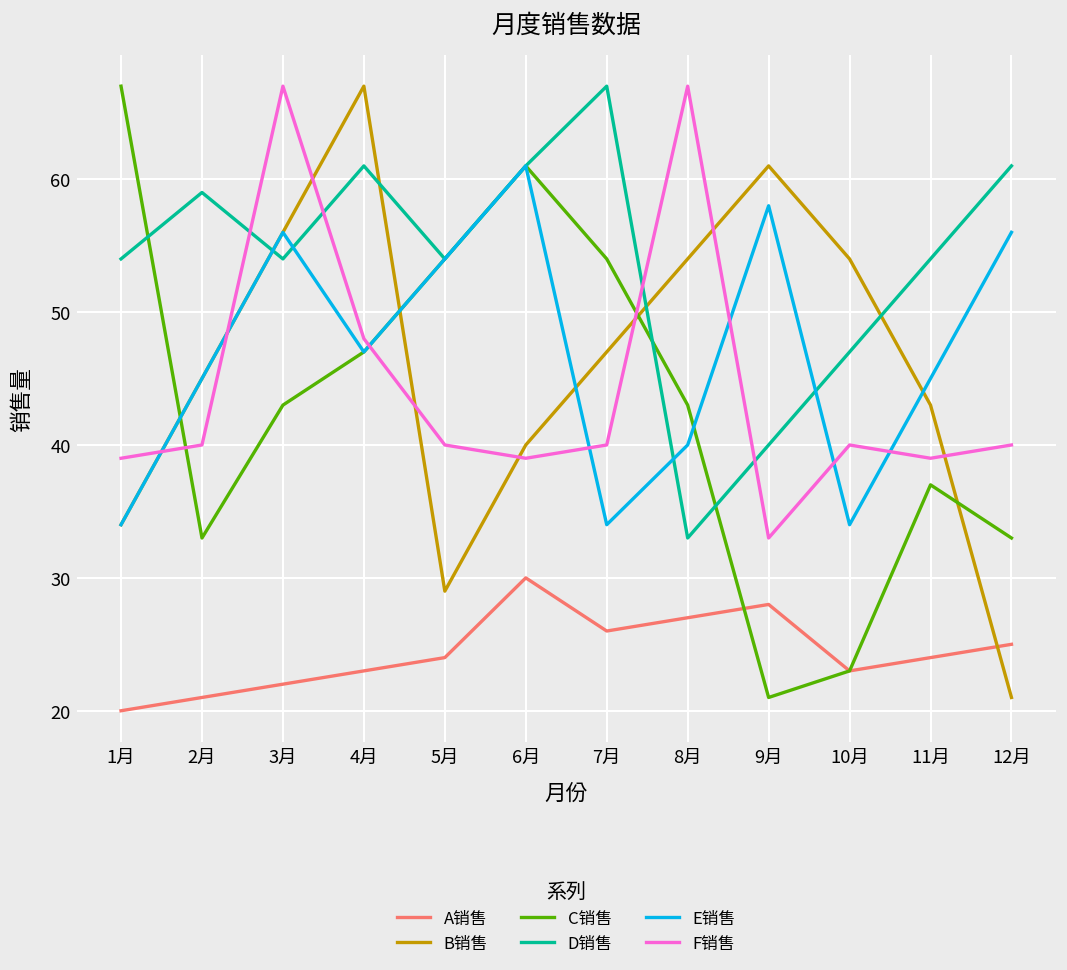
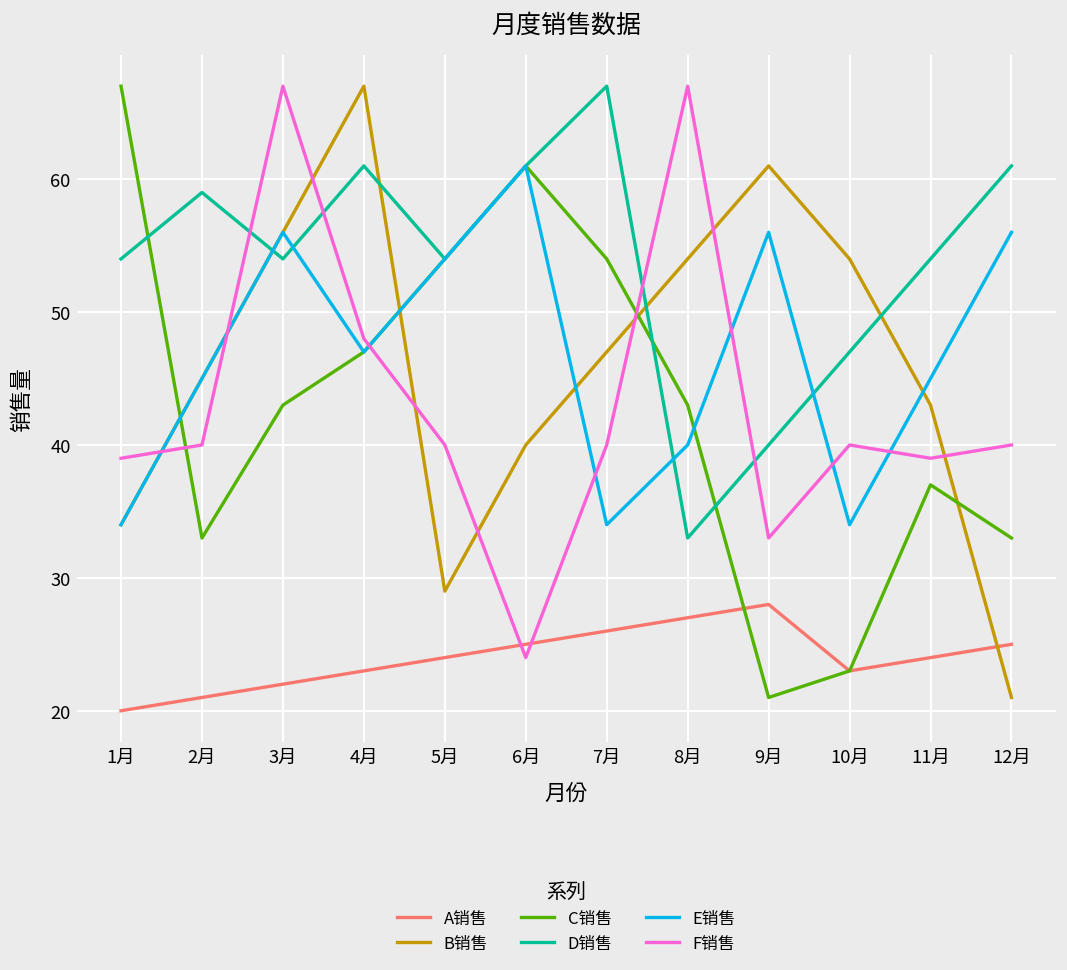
A销售, 6月: 30 -> 25
F销售, 6月: 39 -> 24
E销售, 9月: 58 -> 56
